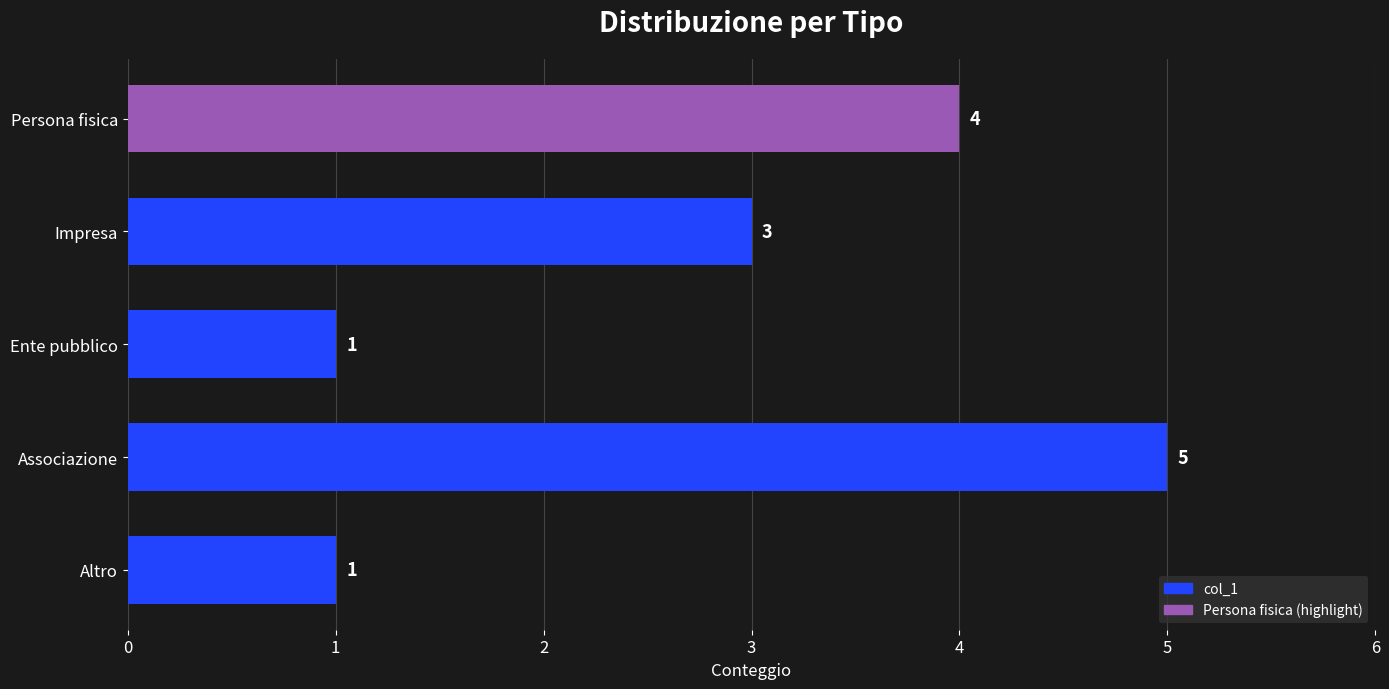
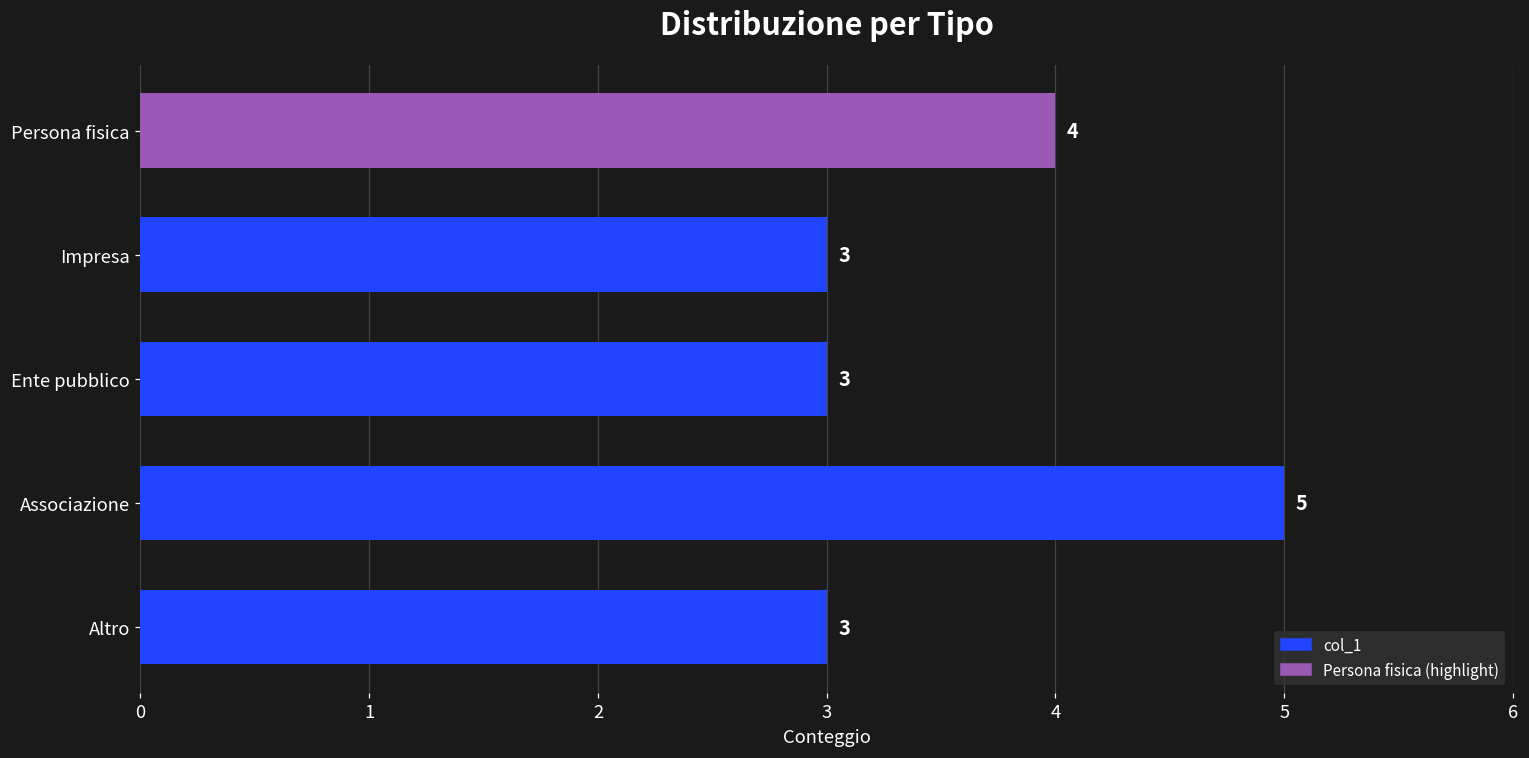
Ente pubblico: 1 -> 3
Altro: 1 -> 3
